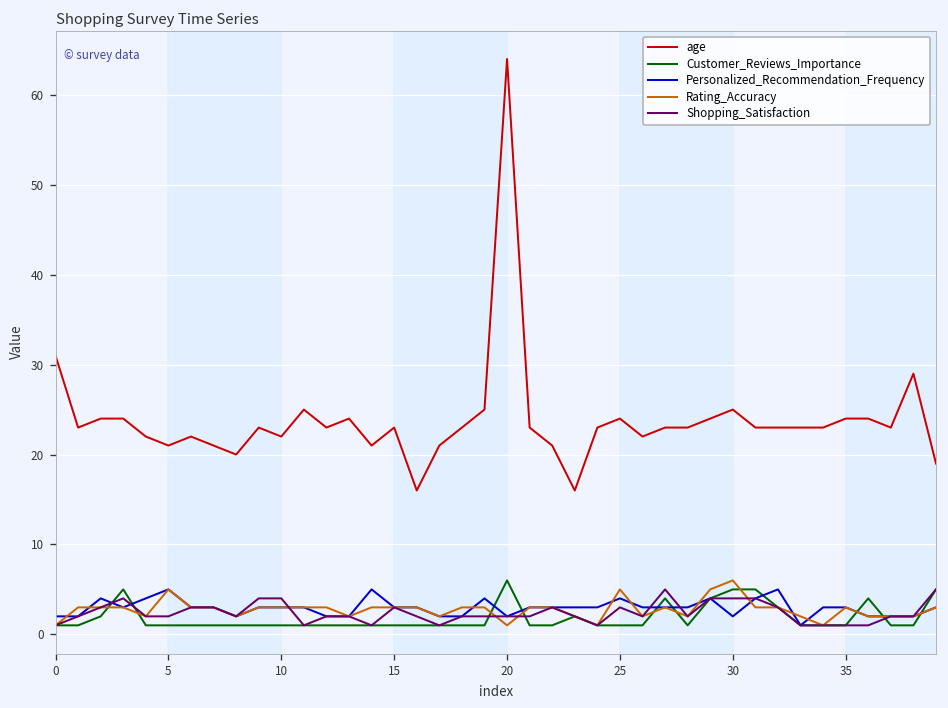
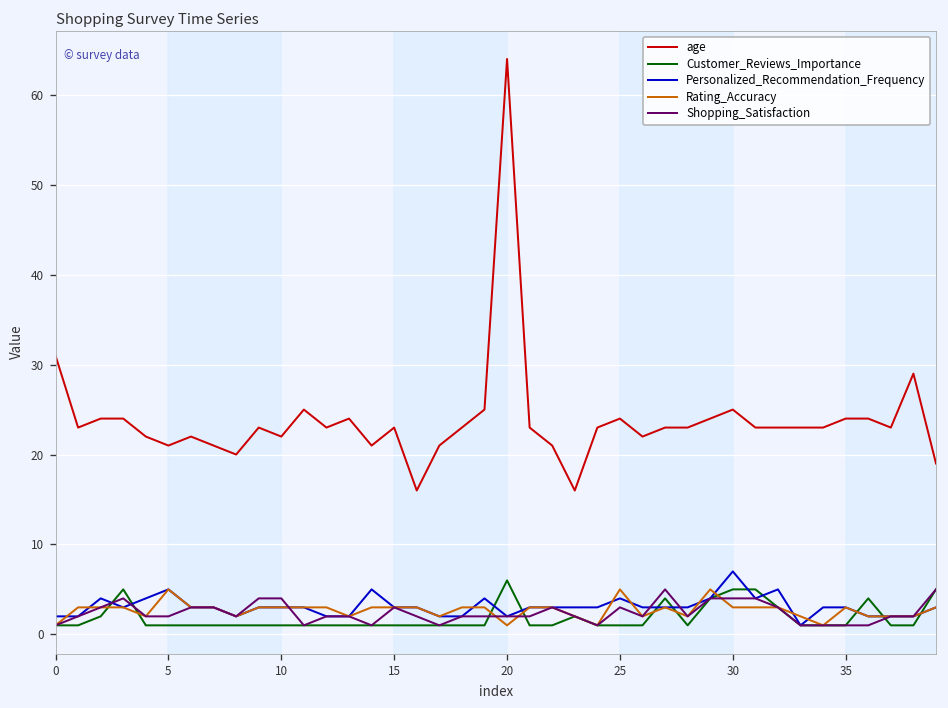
Personalized_Recommendation_Frequency, 30: 2 -> 7
Rating_Accuracy, 30: 6 -> 3
